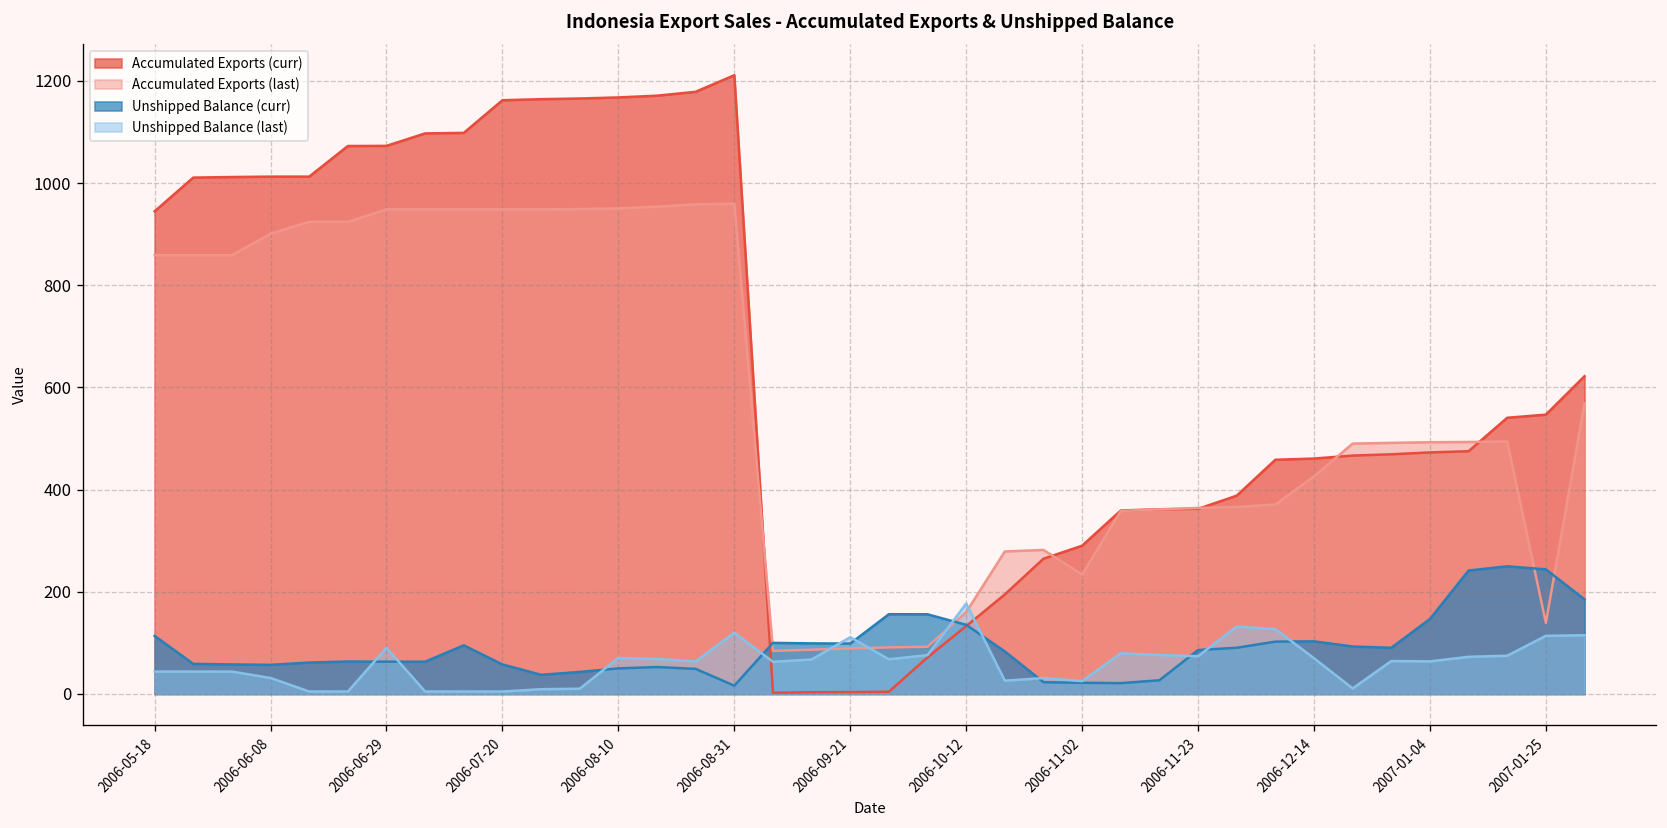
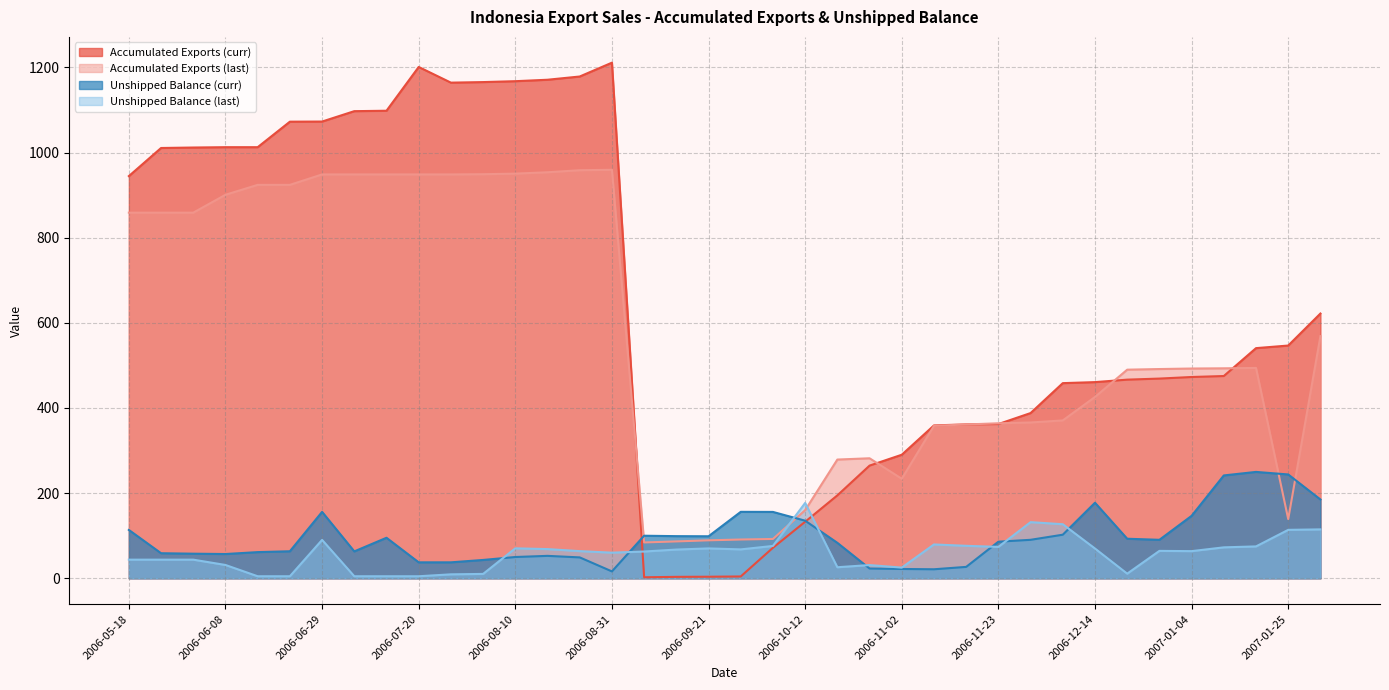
Unshipped Balance (curr), 2006-06-29: 60 -> 160
Accumulated Exports (curr), 2006-07-20: 1160 -> 1200
Unshipped Balance (curr), 2006-07-20: 60 -> 40
Unshipped Balance (last), 2006-08-31: 120 -> 60
Unshipped Balance (last), 2006-09-21: 110 -> 70
Unshipped Balance (curr), 2006-12-14: 100 -> 180
